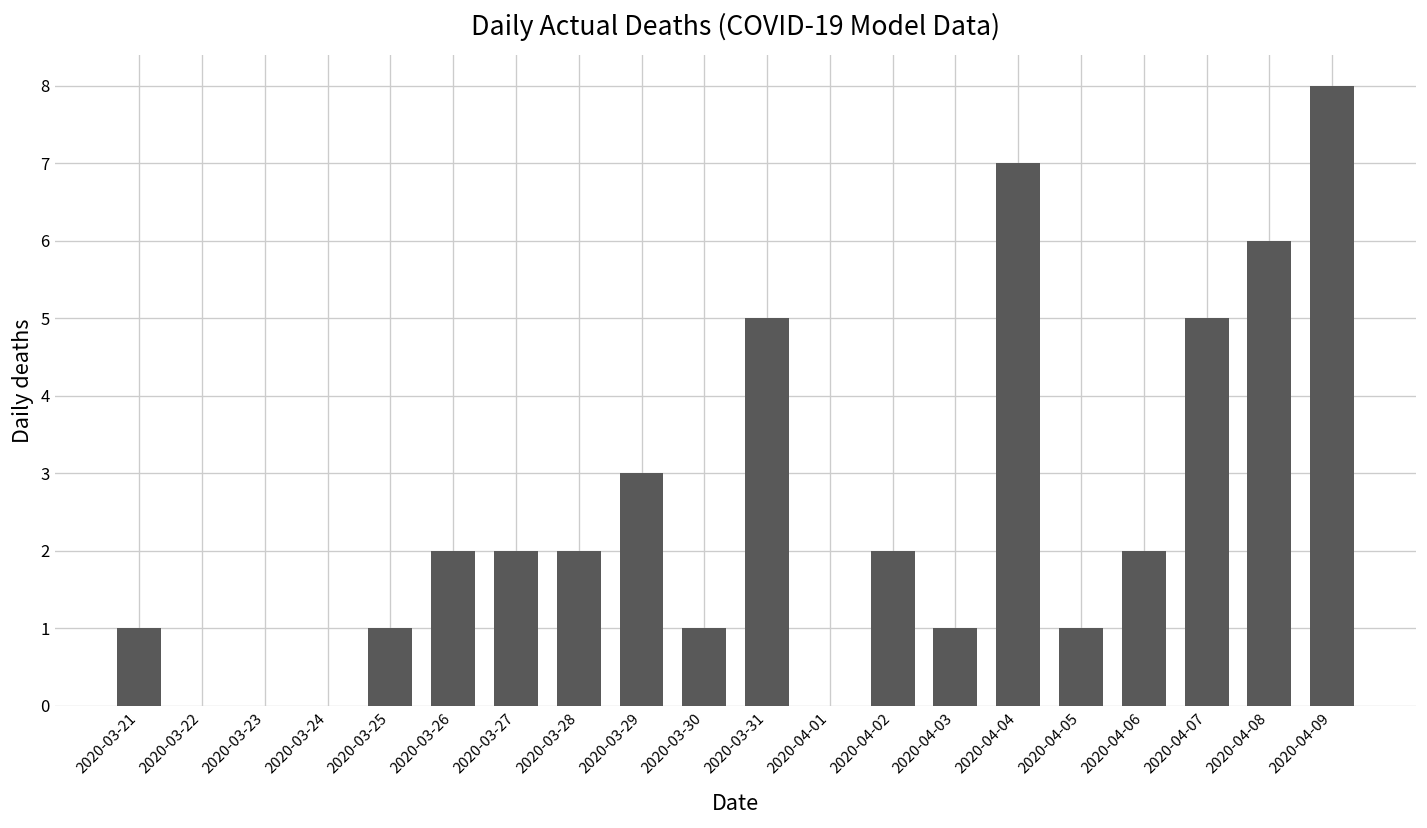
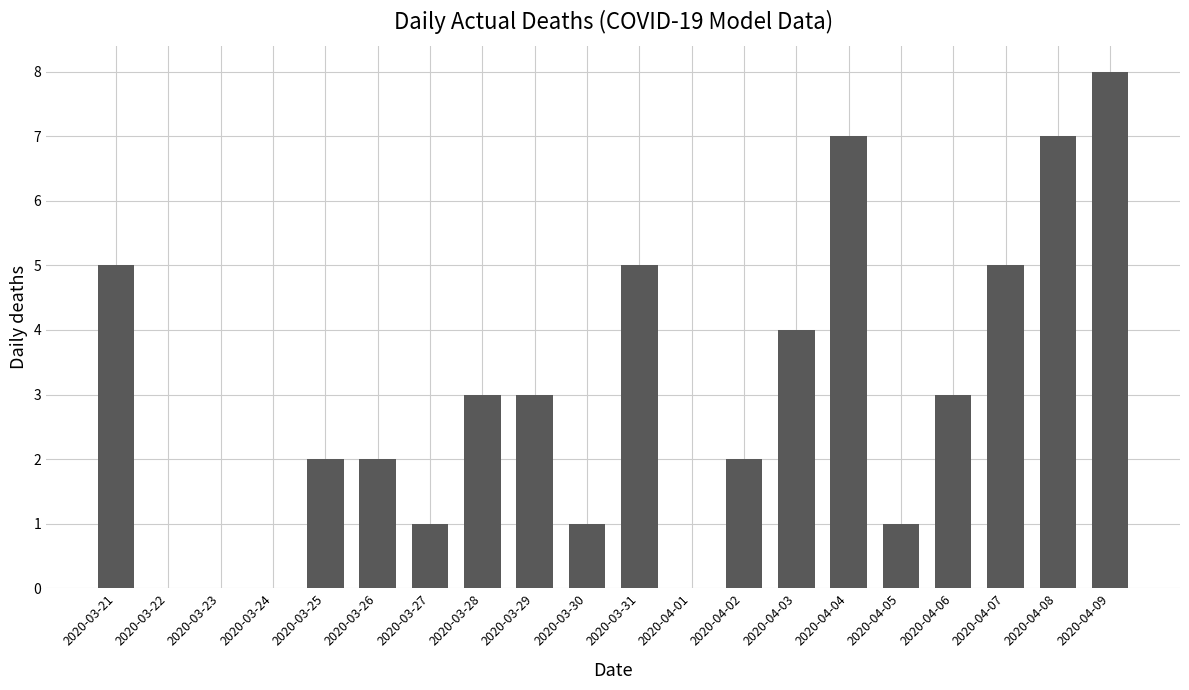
2020-03-21: 1 -> 5
2020-03-25: 1 -> 2
2020-03-27: 2 -> 1
2020-03-28: 2 -> 3
2020-04-03: 1 -> 4
2020-04-06: 2 -> 3
2020-04-08: 6 -> 7
